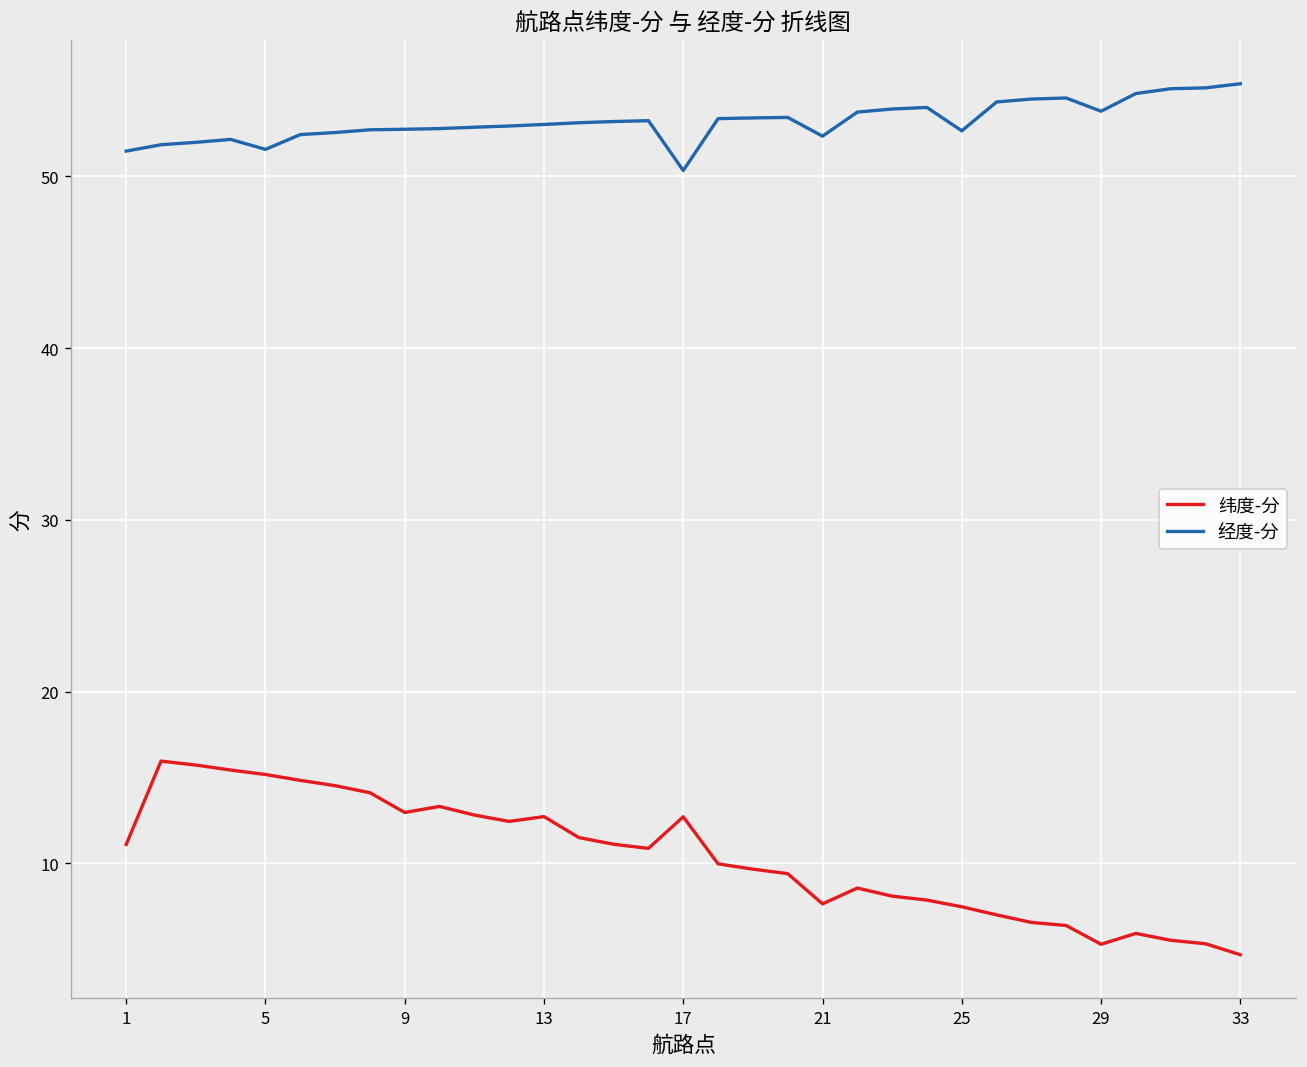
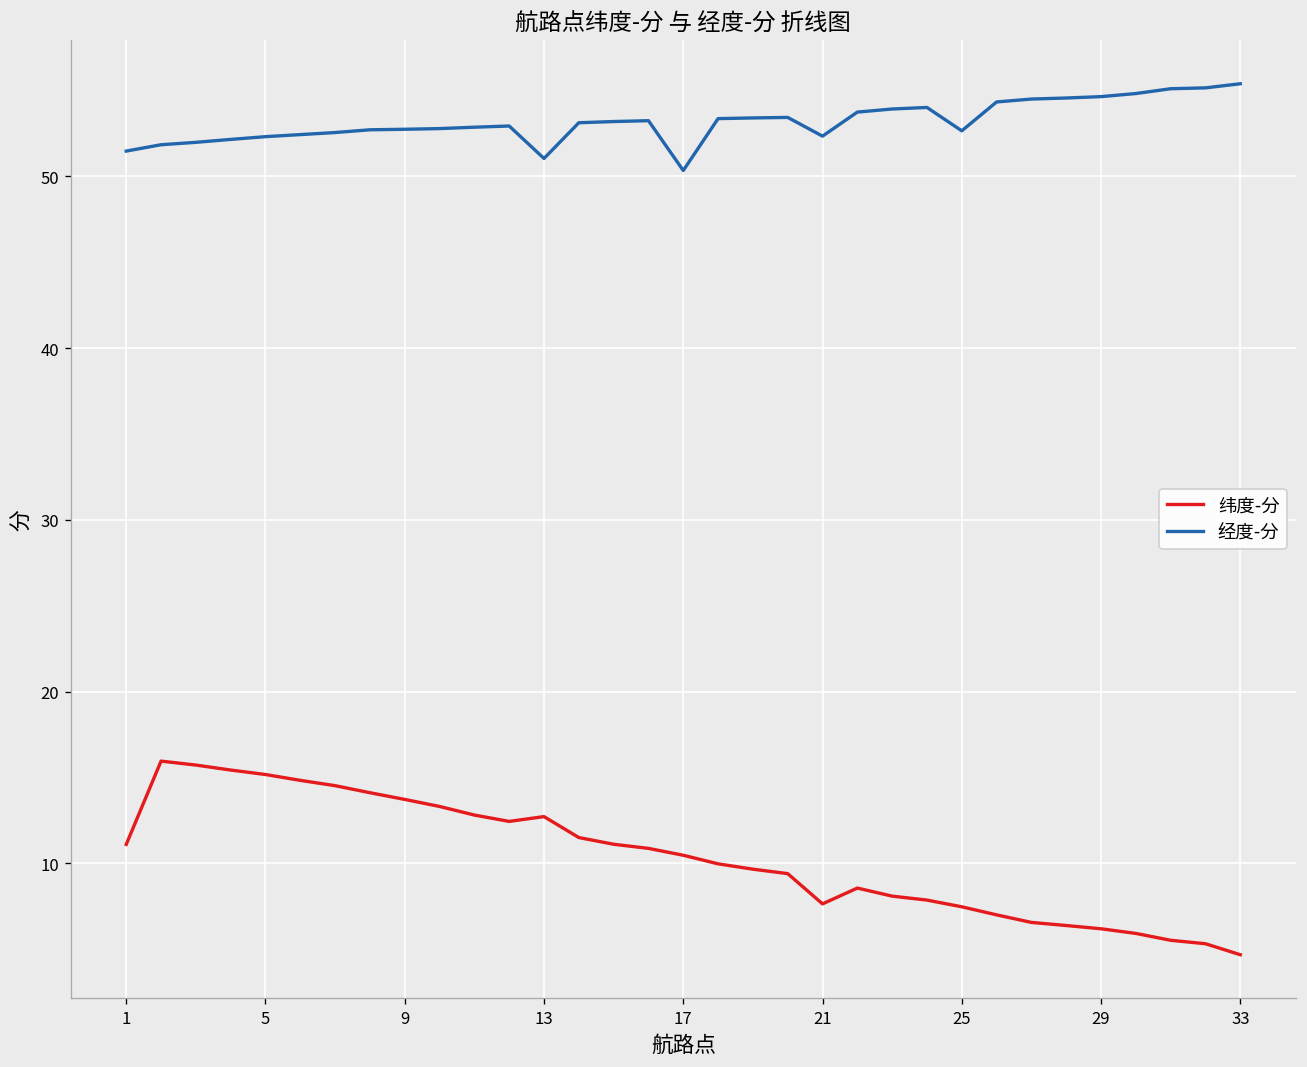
经度-分, 5: 51.6 -> 52.3
纬度-分, 9: 13.0 -> 13.7
经度-分, 13: 53.0 -> 51.0
纬度-分, 17: 12.7 -> 10.5
纬度-分, 29: 5.3 -> 6.2
经度-分, 29: 53.8 -> 54.6
